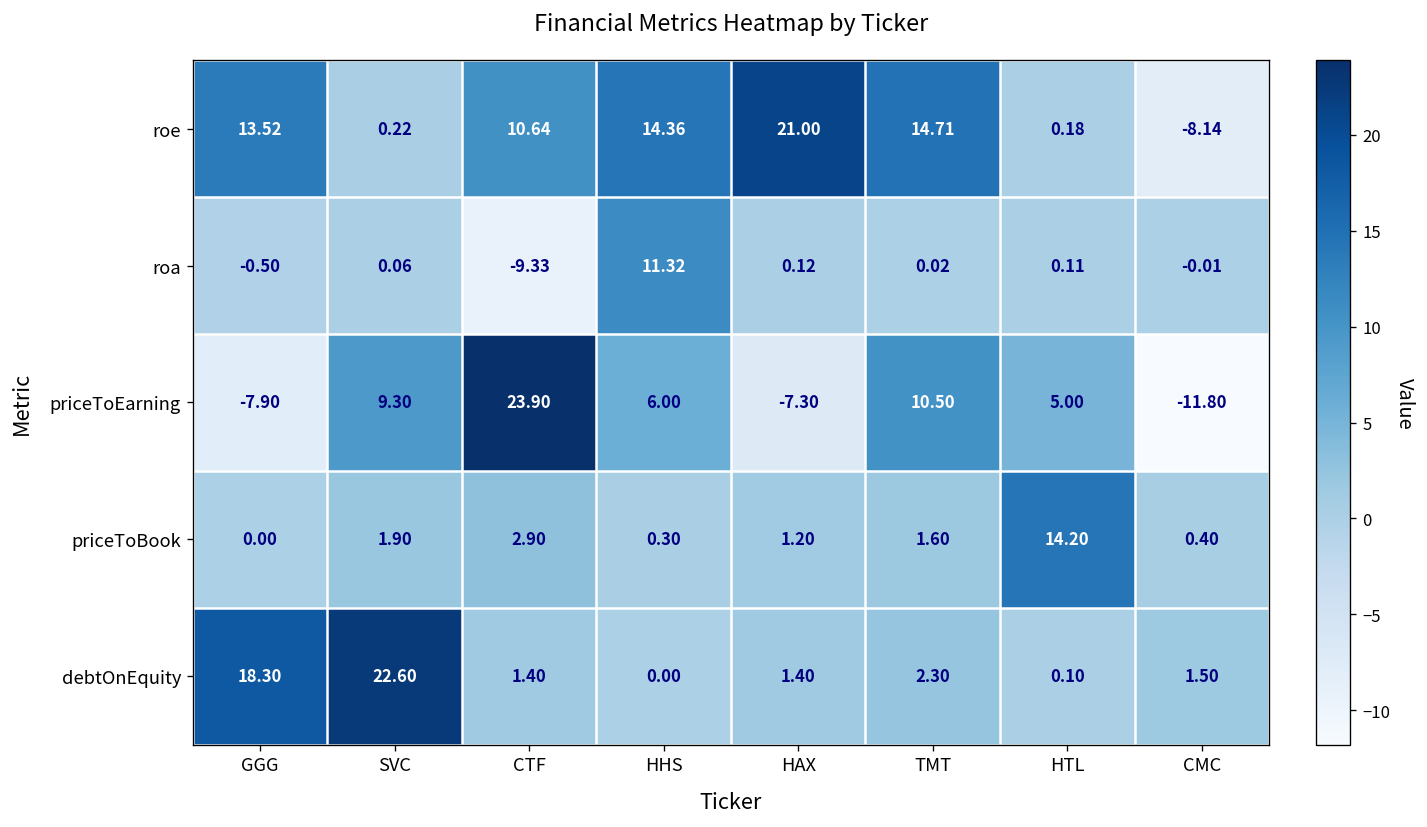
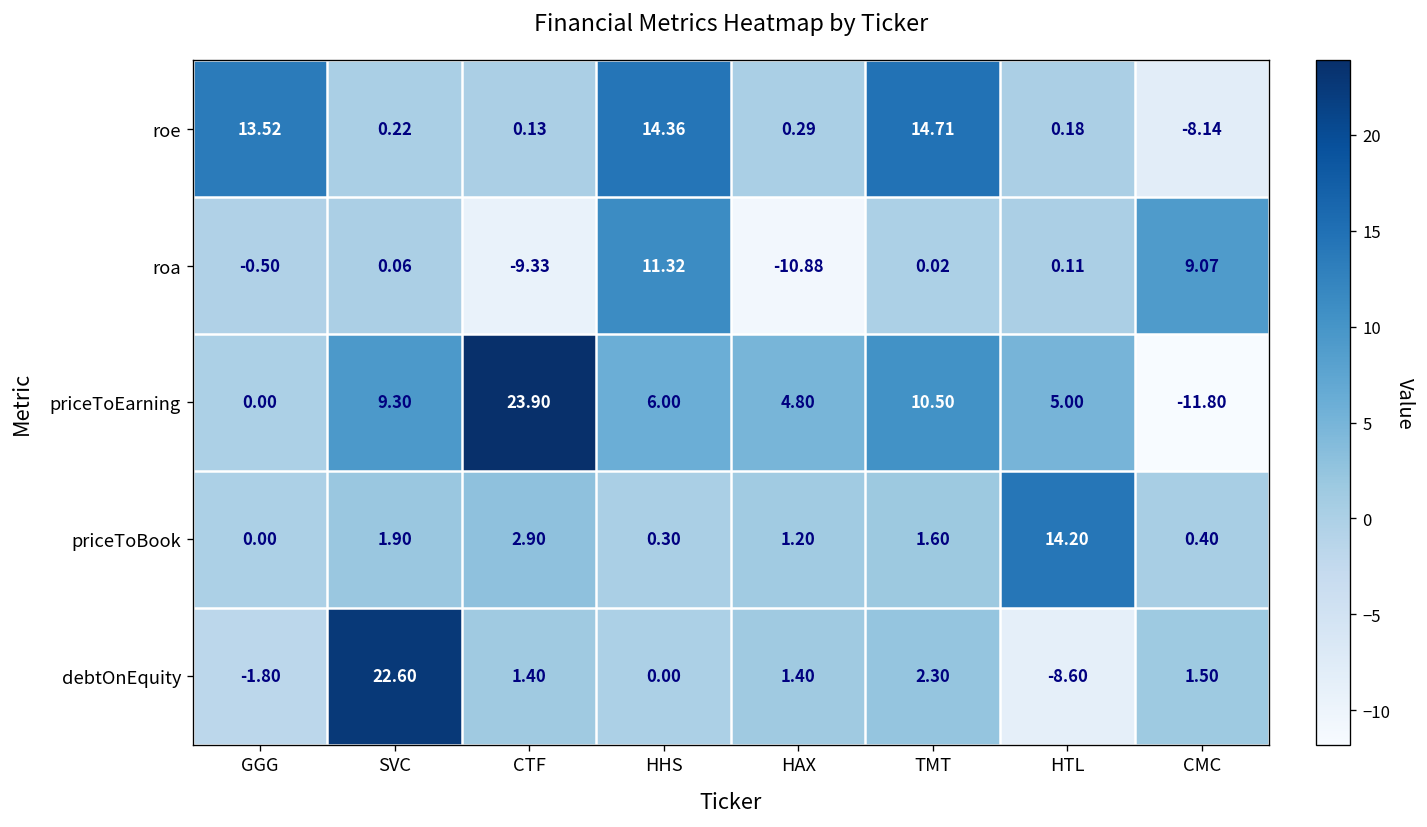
roe, CTF: 10.64 -> 0.13
roe, HAX: 21.00 -> 0.29
roa, HAX: 0.12 -> -10.88
roa, CMC: -0.01 -> 9.07
priceToEarning, GGG: -7.90 -> 0.00
priceToEarning, HAX: -7.30 -> 4.80
debtOnEquity, GGG: 18.30 -> -1.80
debtOnEquity, HTL: 0.10 -> -8.60
